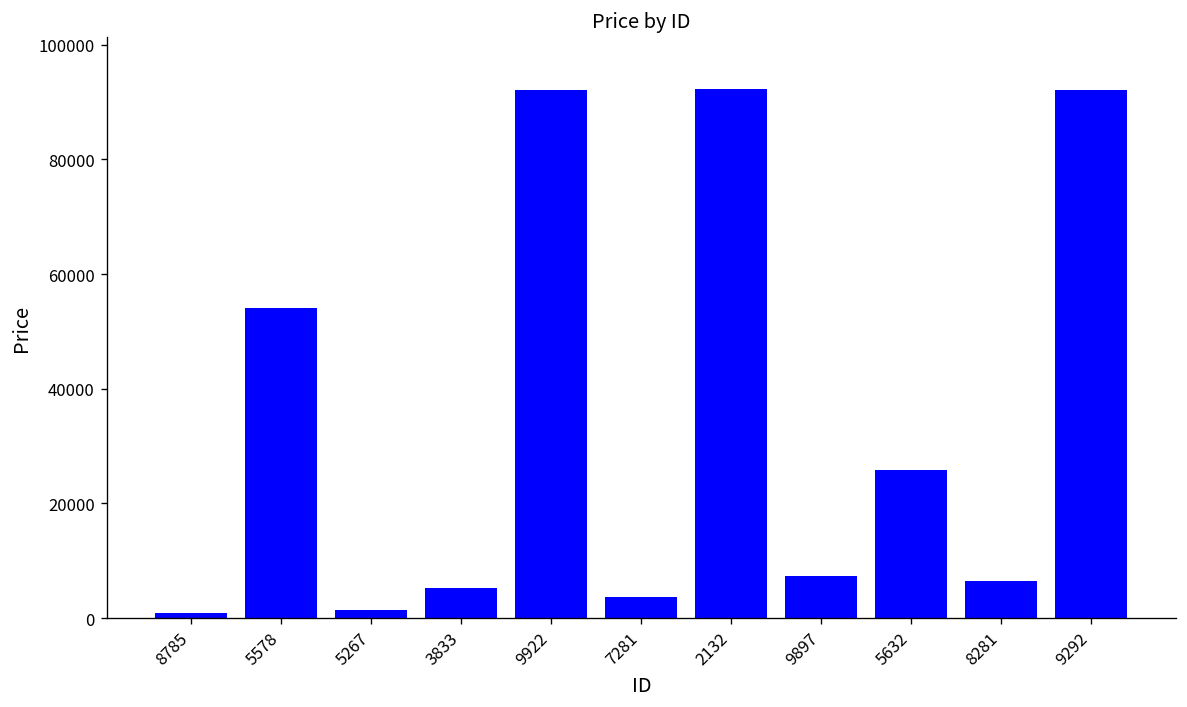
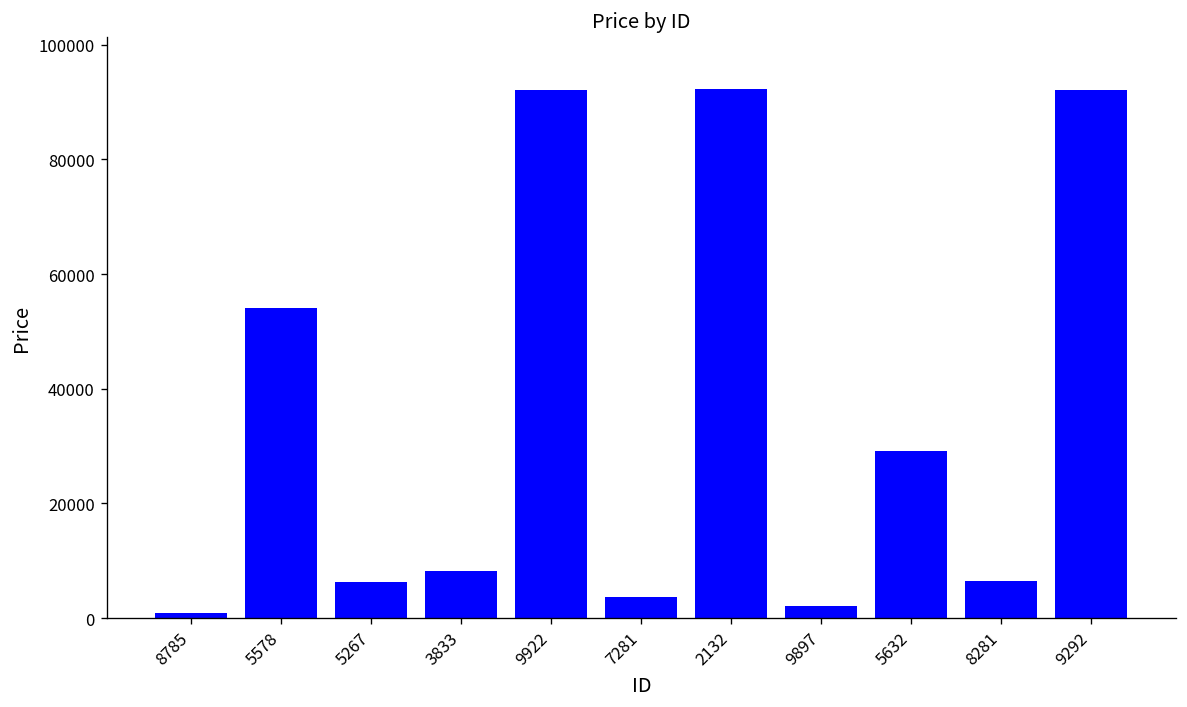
5267: 1000 -> 6000
3833: 5000 -> 8000
9897: 7000 -> 2000
5632: 26000 -> 29000
